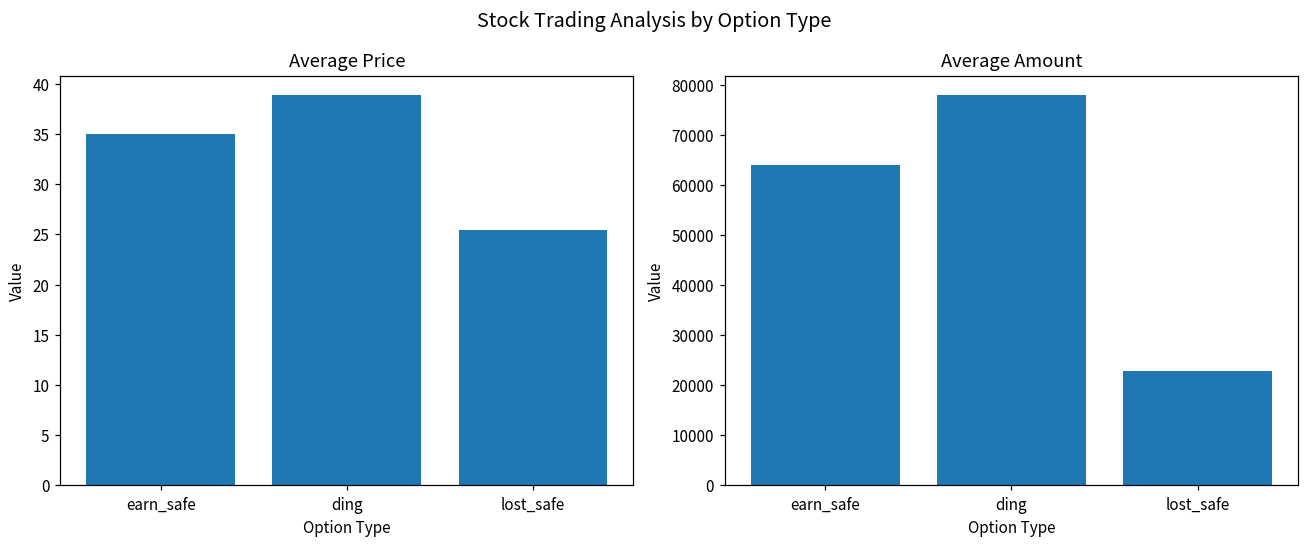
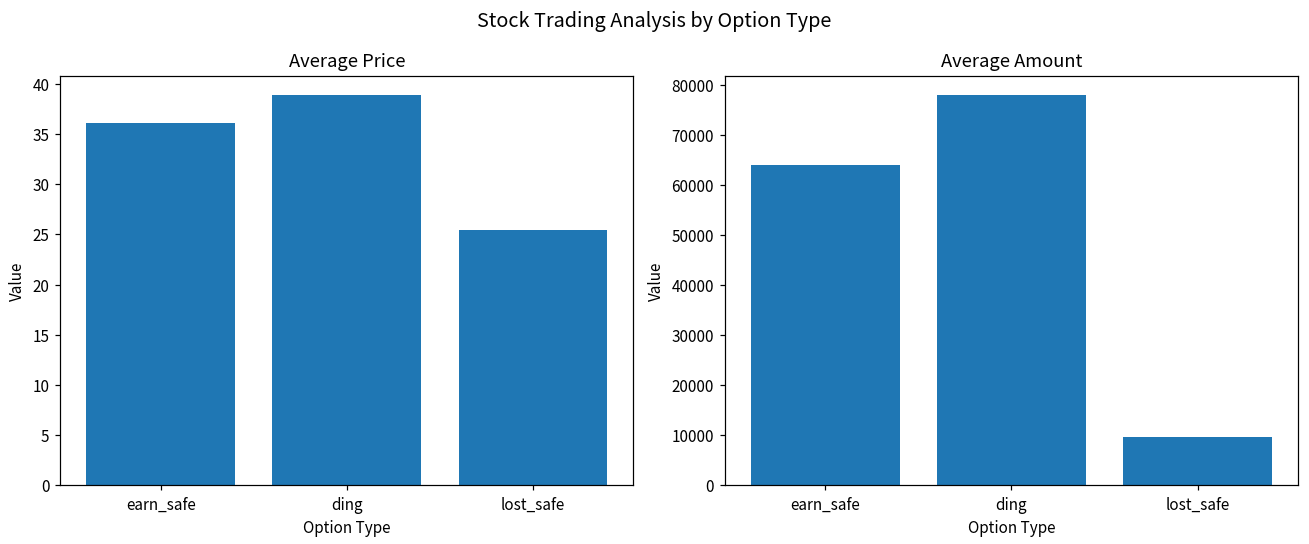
Average Price, earn_safe: 35 -> 36
Average Amount, lost_safe: 23000 -> 10000
